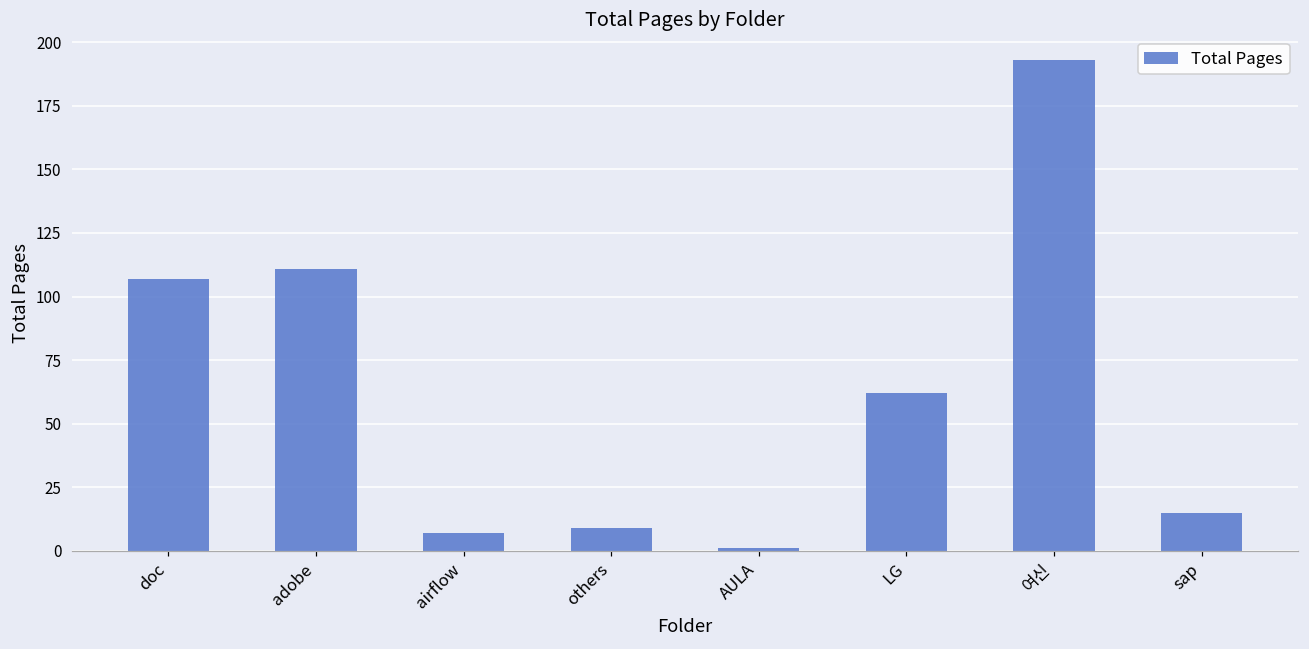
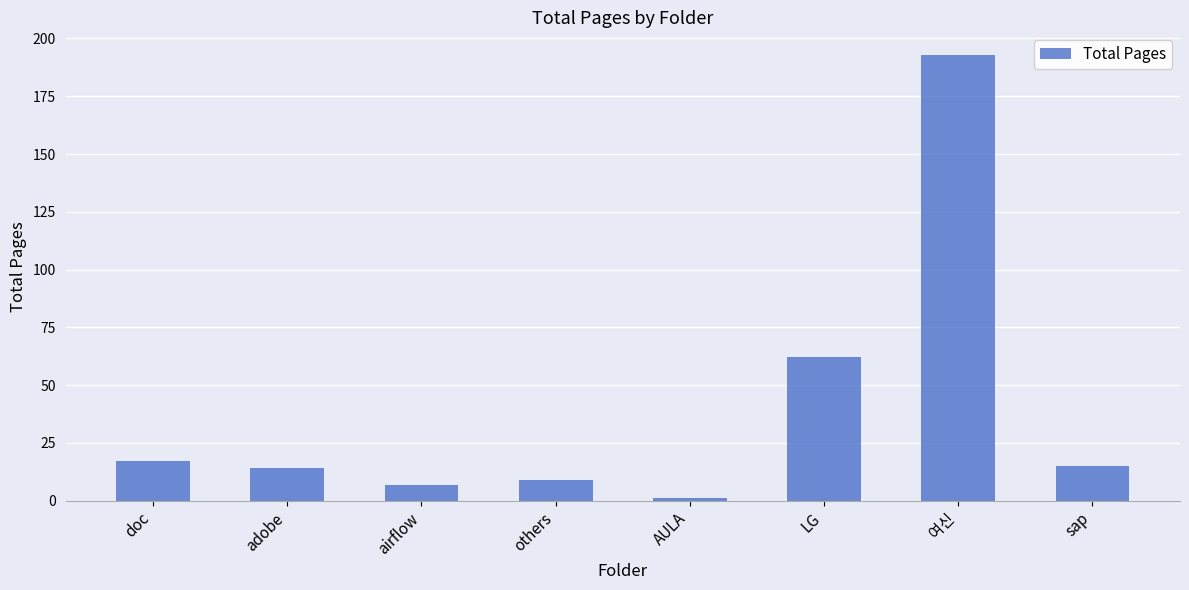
doc: 107 -> 17
adobe: 111 -> 14
